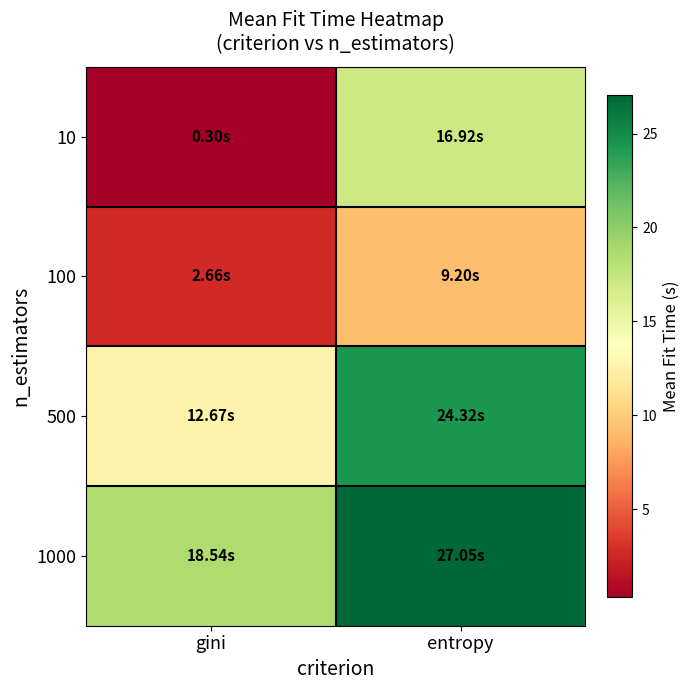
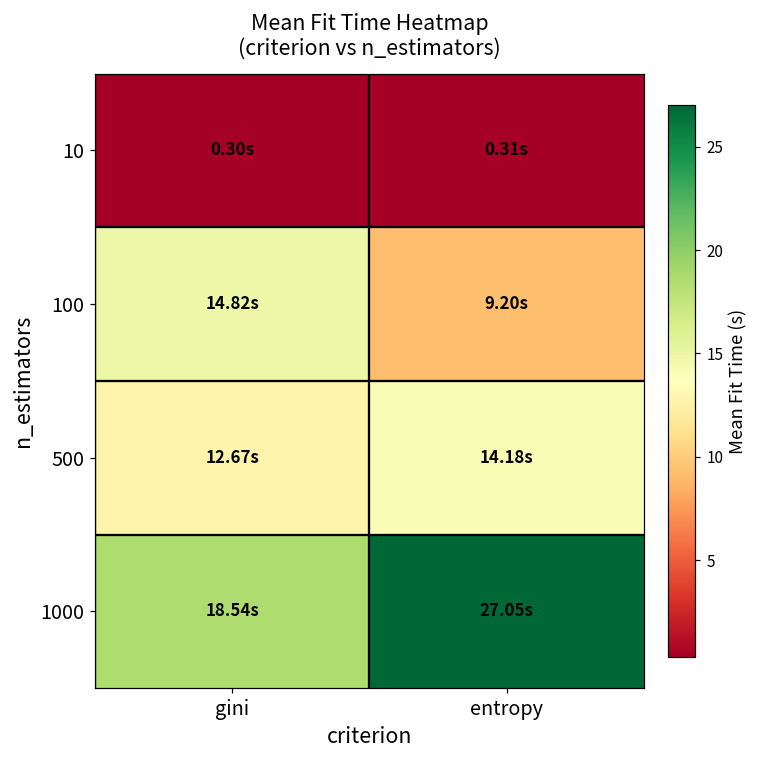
10, entropy: 16.92s -> 0.31s
100, gini: 2.66s -> 14.82s
500, entropy: 24.32s -> 14.18s
